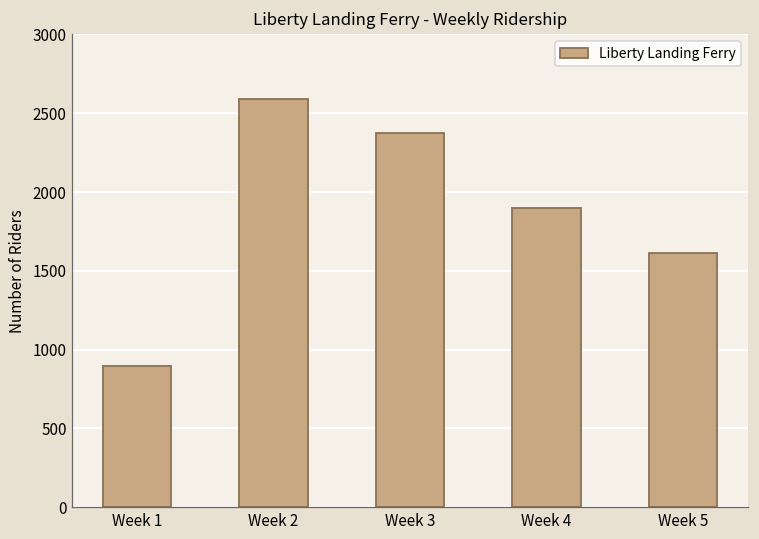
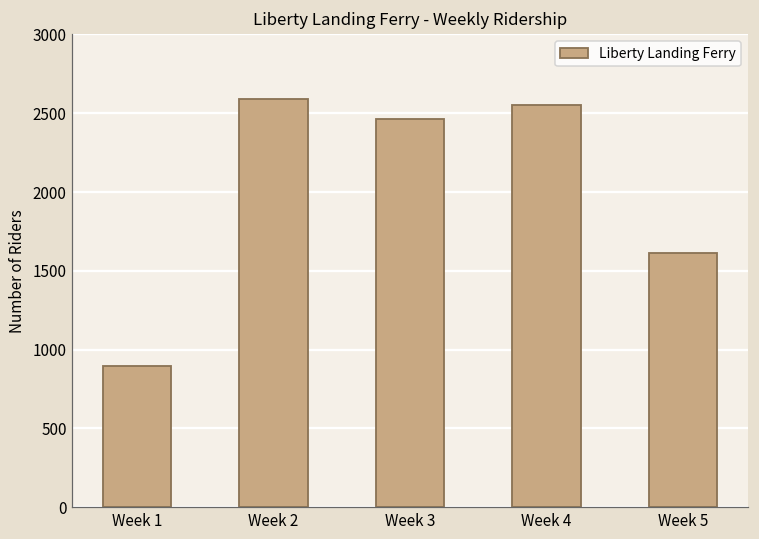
Week 3: 2380 -> 2460
Week 4: 1900 -> 2560
